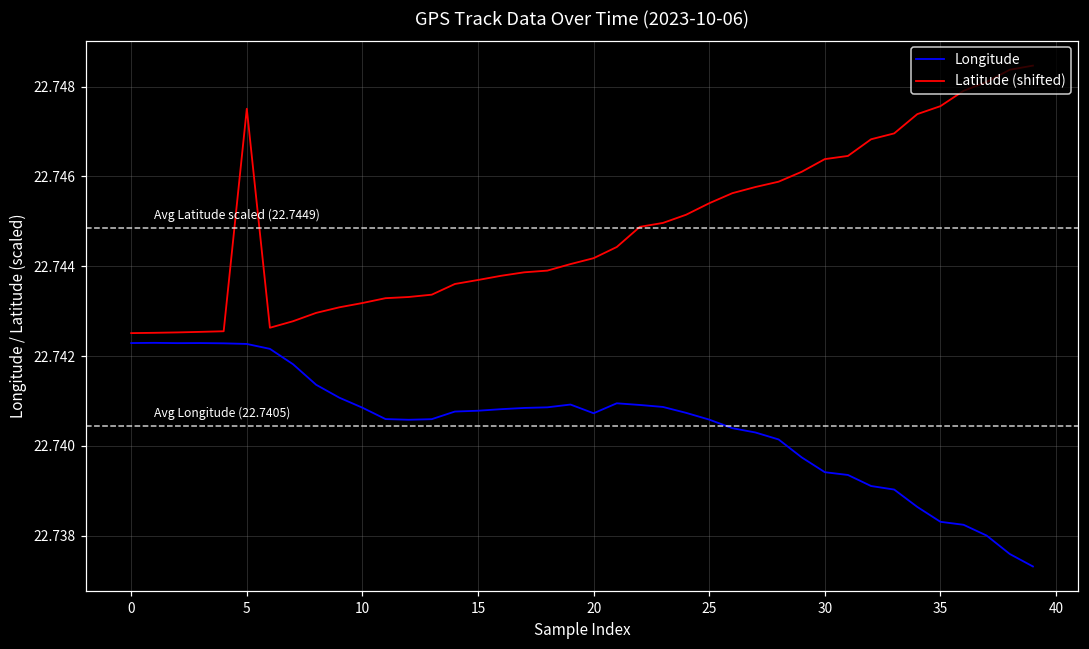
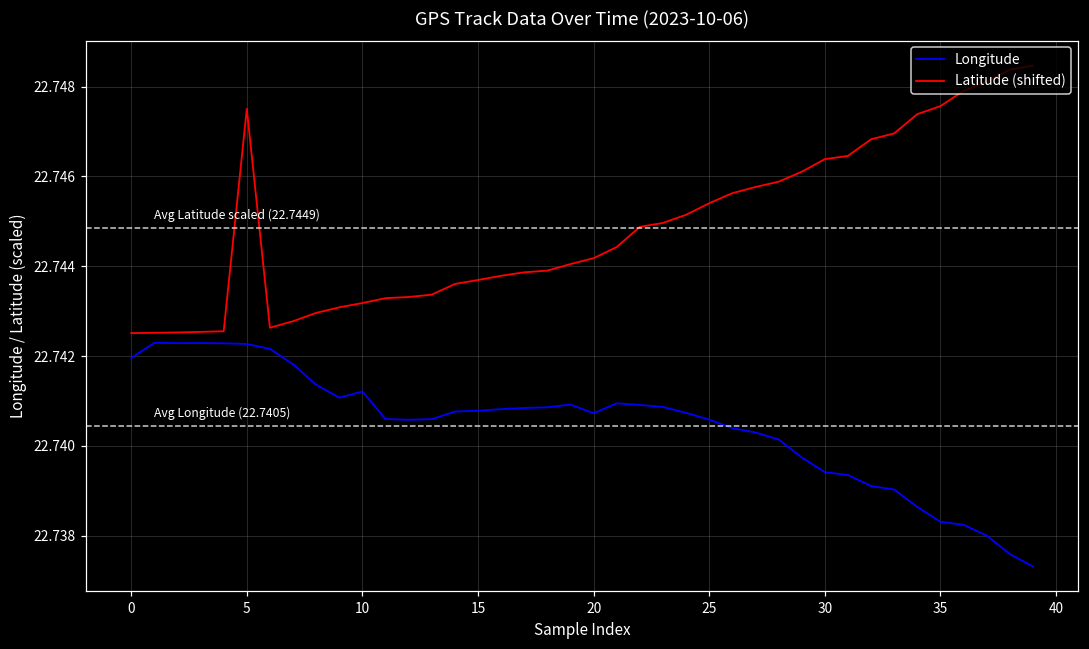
Longitude, 0: 22.7423 -> 22.7420
Longitude, 10: 22.7409 -> 22.7412
